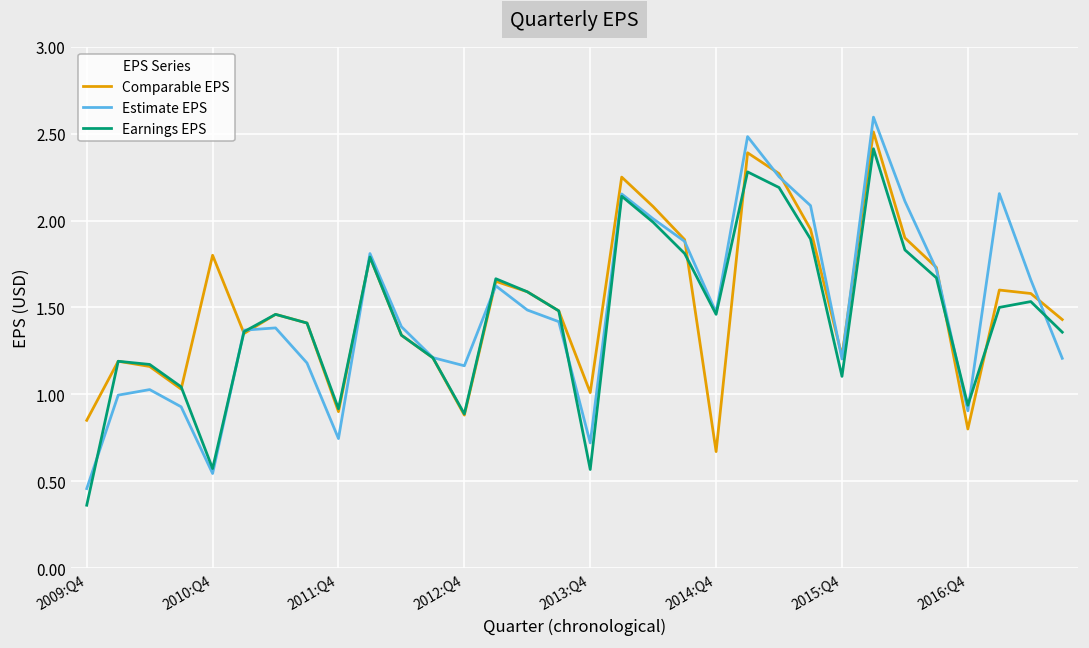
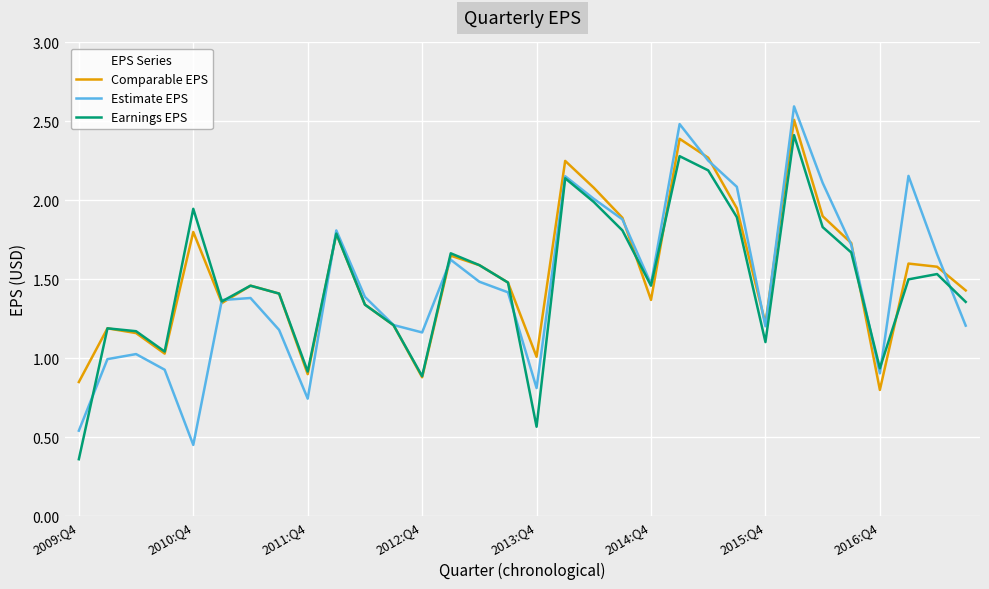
Estimate EPS, 2009:Q4: 0.46 -> 0.54
Estimate EPS, 2010:Q4: 0.54 -> 0.45
Earnings EPS, 2010:Q4: 0.57 -> 1.95
Estimate EPS, 2013:Q4: 0.72 -> 0.81
Comparable EPS, 2014:Q4: 0.67 -> 1.37
